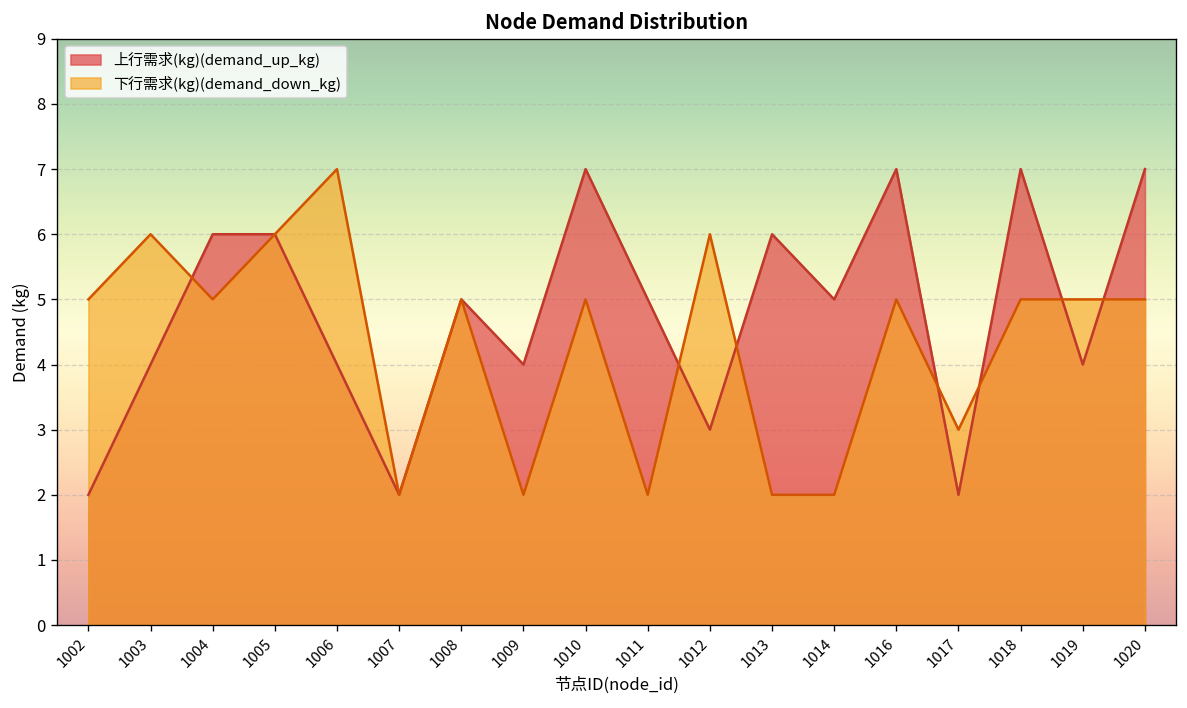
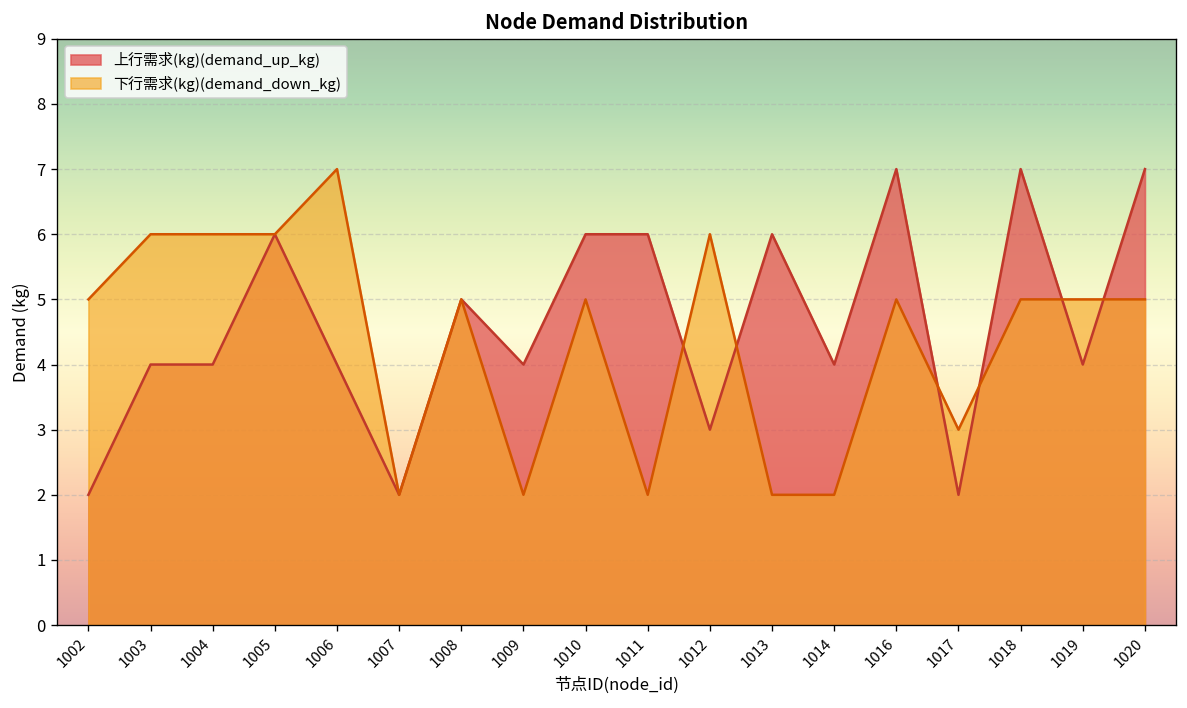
上行需求(kg)(demand_up_kg), 1004: 6 -> 4
下行需求(kg)(demand_down_kg), 1004: 5 -> 6
上行需求(kg)(demand_up_kg), 1010: 7 -> 6
上行需求(kg)(demand_up_kg), 1011: 5 -> 6
上行需求(kg)(demand_up_kg), 1014: 5 -> 4
